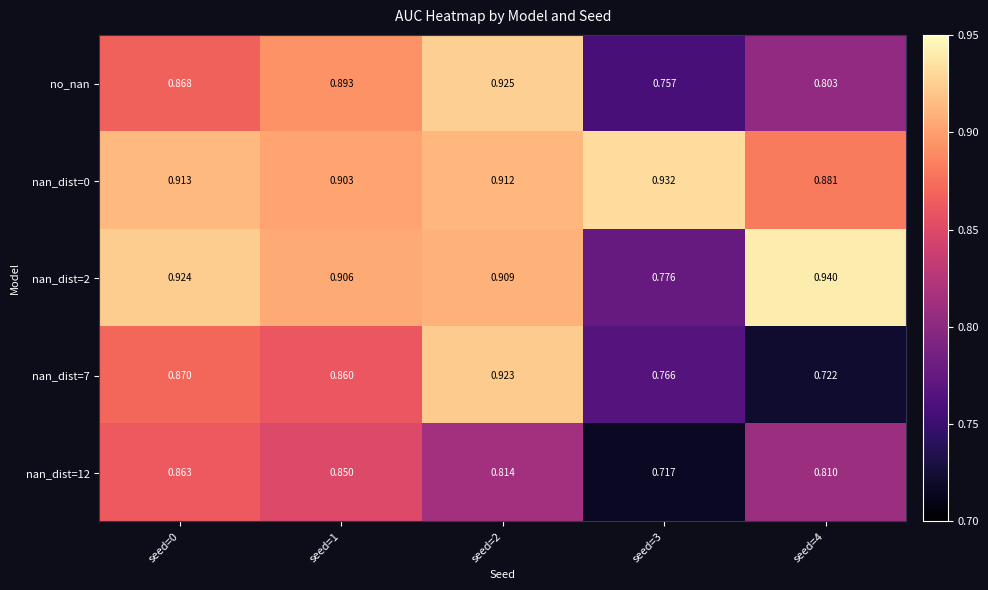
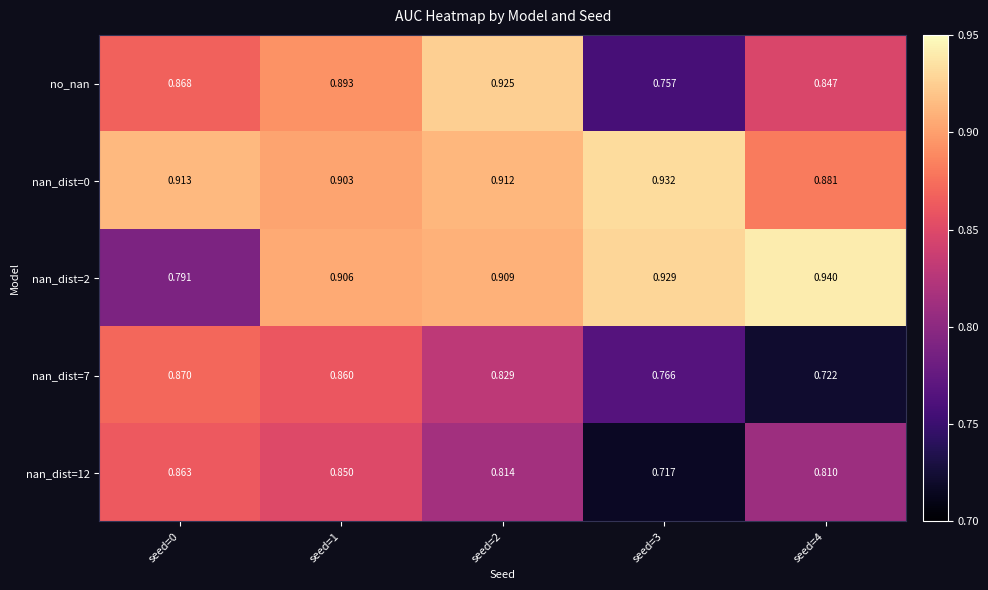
no_nan, seed=4: 0.803 -> 0.847
nan_dist=2, seed=0: 0.924 -> 0.791
nan_dist=2, seed=3: 0.776 -> 0.929
nan_dist=7, seed=2: 0.923 -> 0.829
